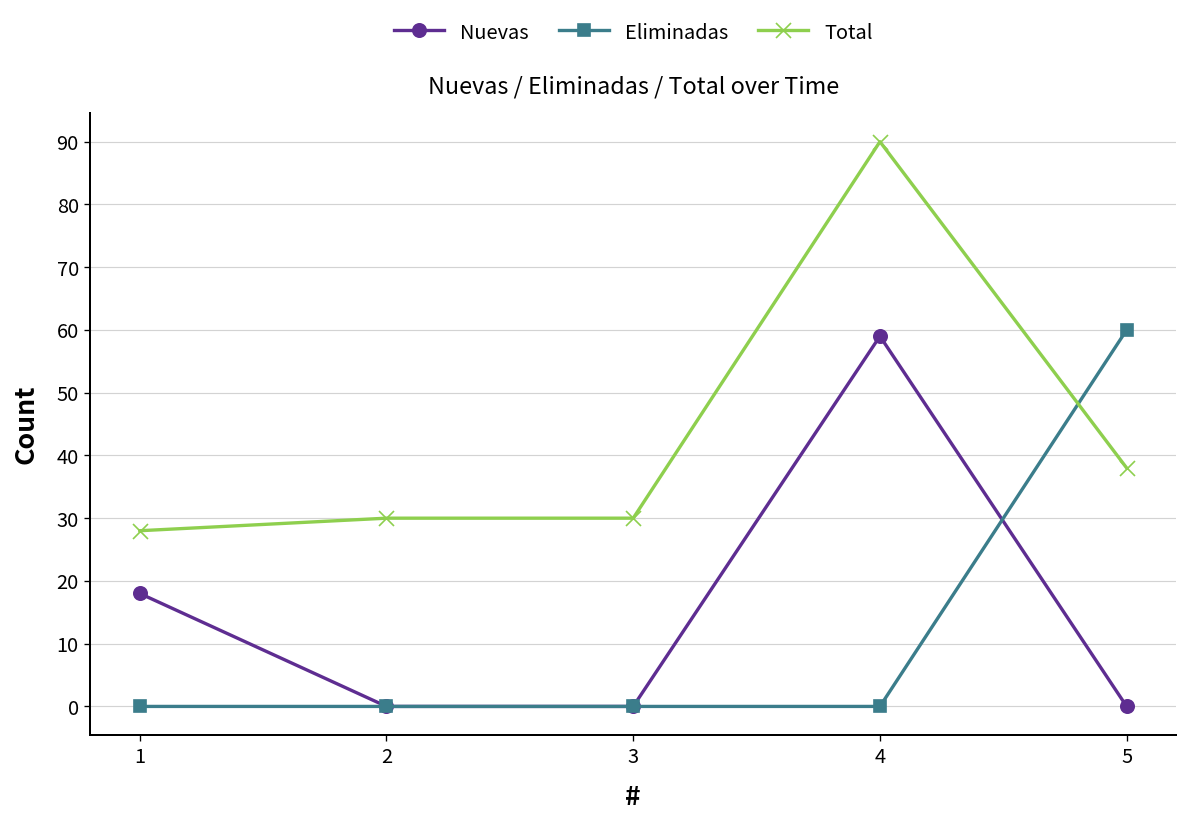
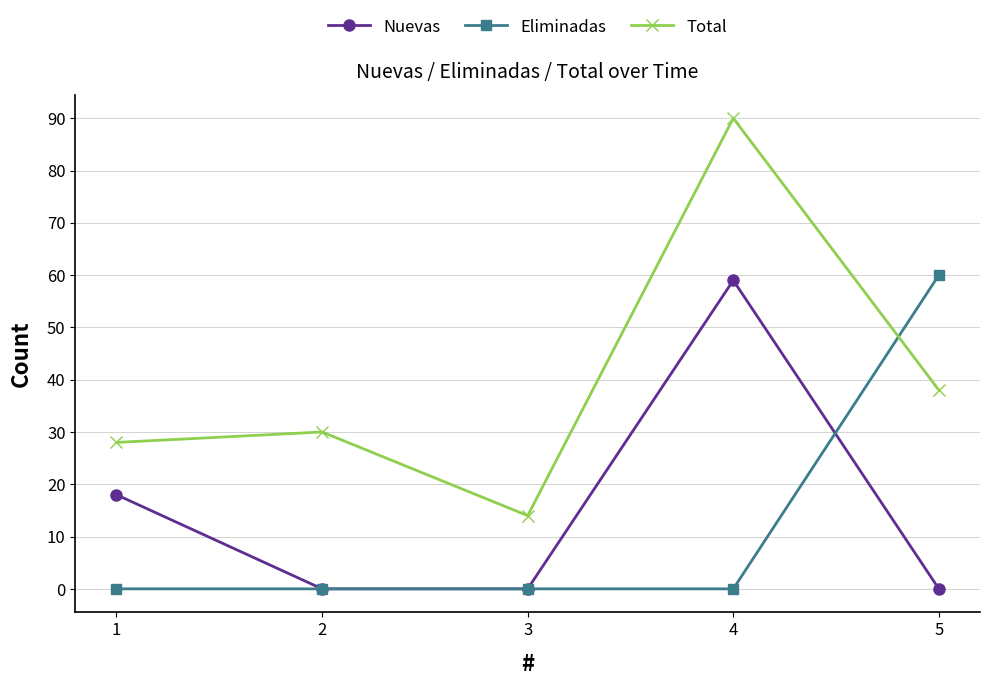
Total, 3: 30 -> 14
